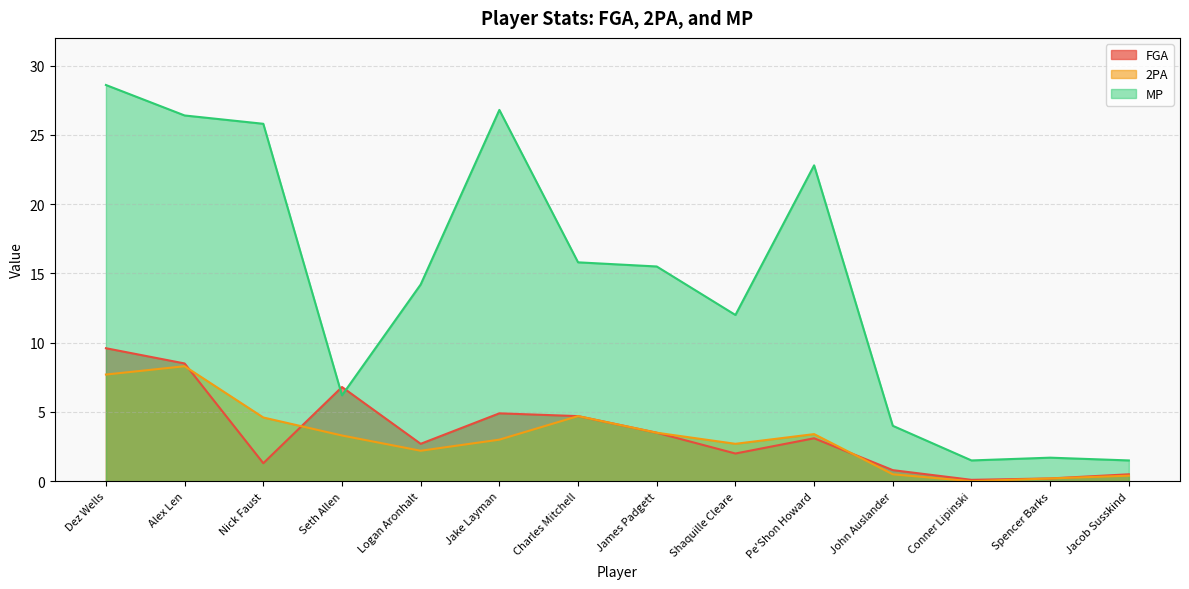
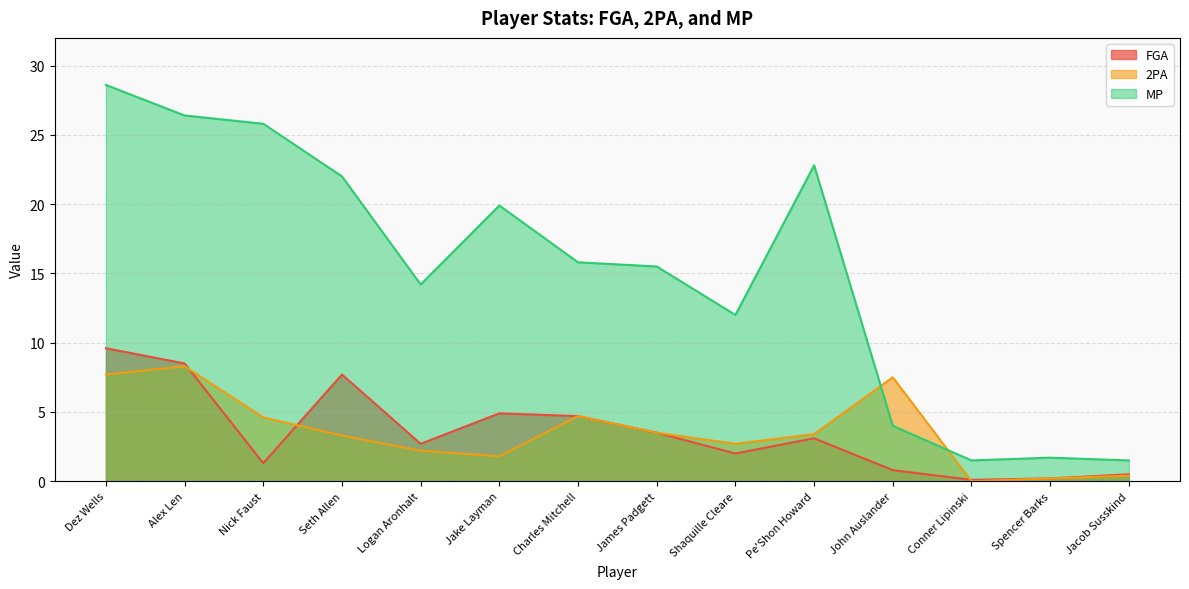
FGA, Seth Allen: 6.8 -> 7.7
MP, Seth Allen: 6.2 -> 22.0
2PA, Jake Layman: 3.0 -> 1.8
MP, Jake Layman: 26.8 -> 19.9
2PA, John Auslander: 0.5 -> 7.5
